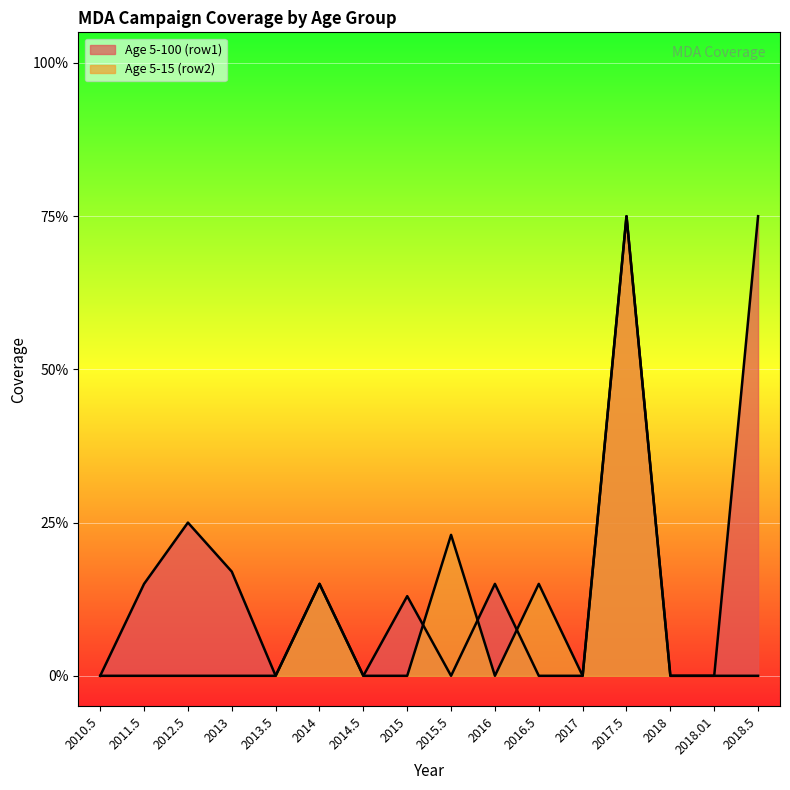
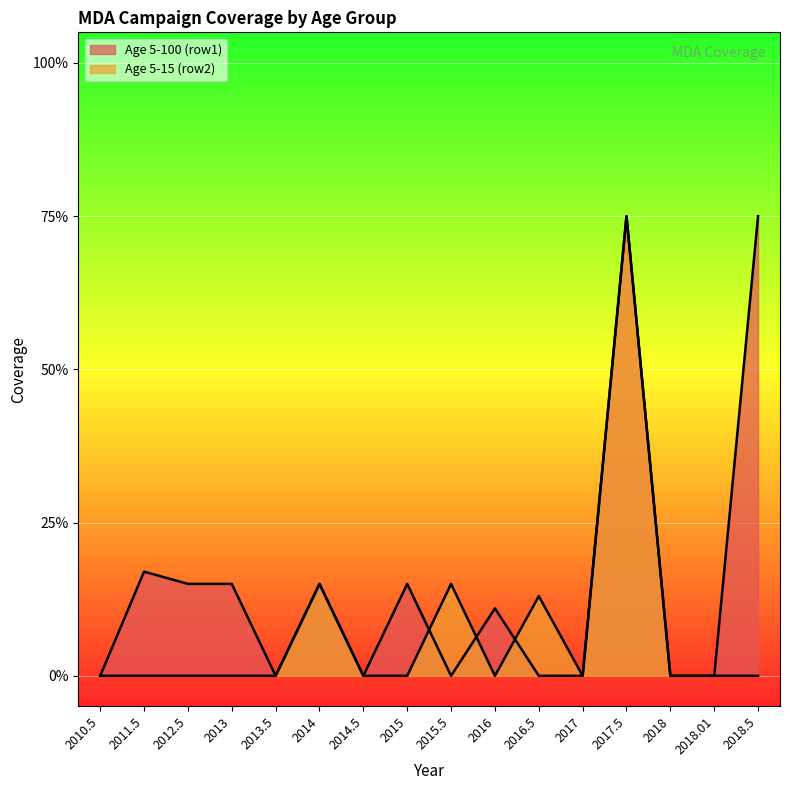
Age 5-100 (row1), 2011.5: 15% -> 17%
Age 5-100 (row1), 2012.5: 25% -> 15%
Age 5-100 (row1), 2013: 17% -> 15%
Age 5-100 (row1), 2015: 13% -> 15%
Age 5-15 (row2), 2015.5: 23% -> 15%
Age 5-100 (row1), 2016: 15% -> 11%
Age 5-15 (row2), 2016.5: 15% -> 13%
